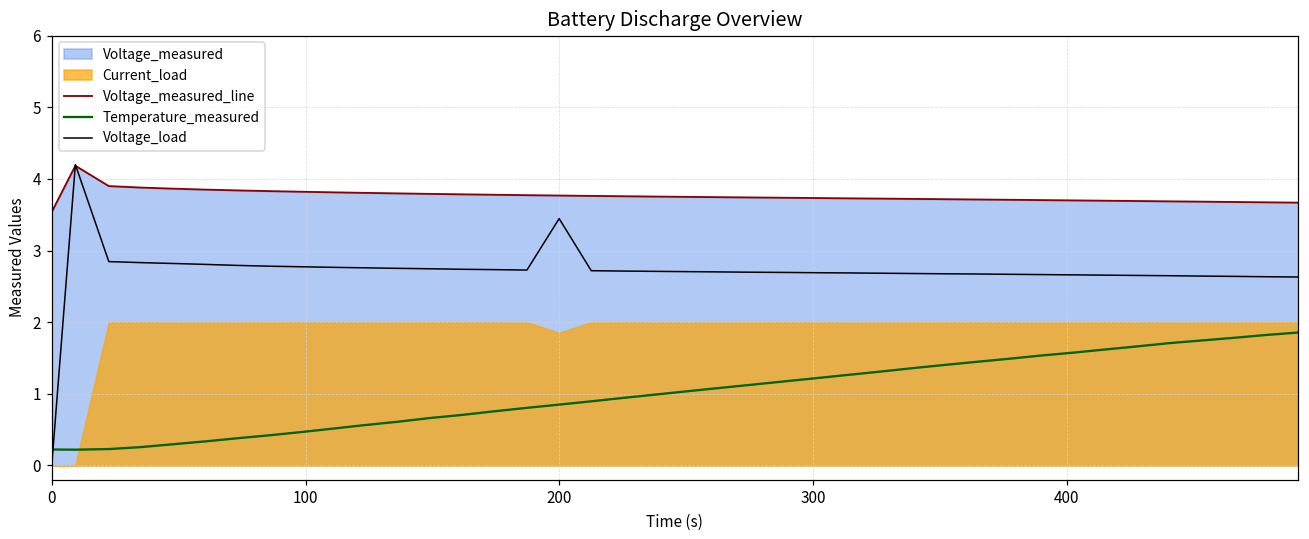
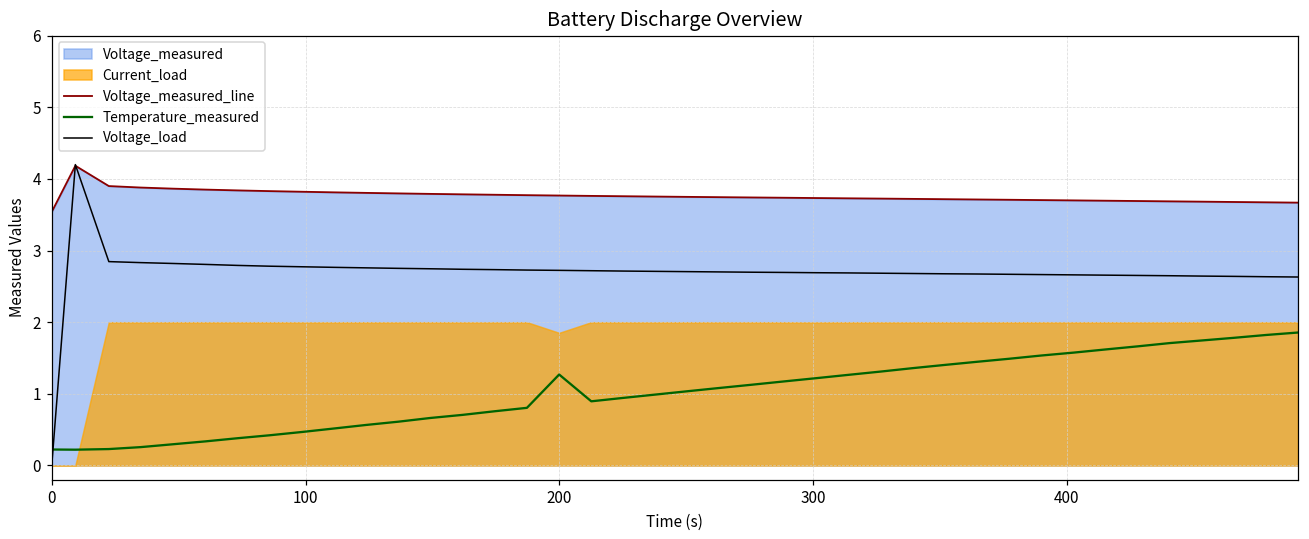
Temperature_measured, 200: 0.8 -> 1.3
Voltage_load, 200: 3.4 -> 2.7
